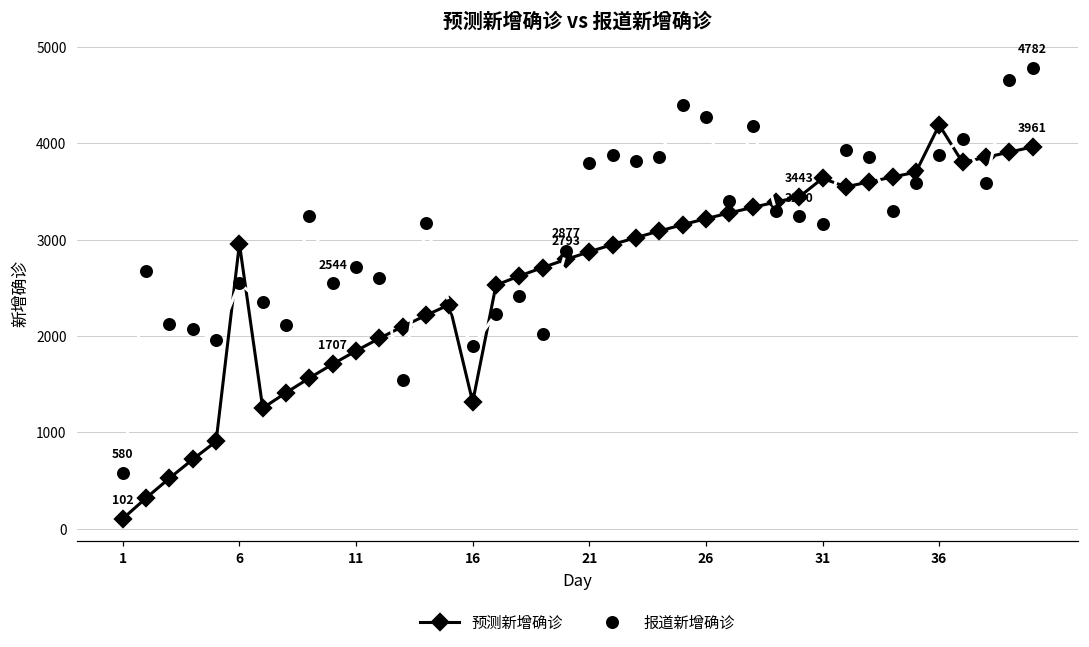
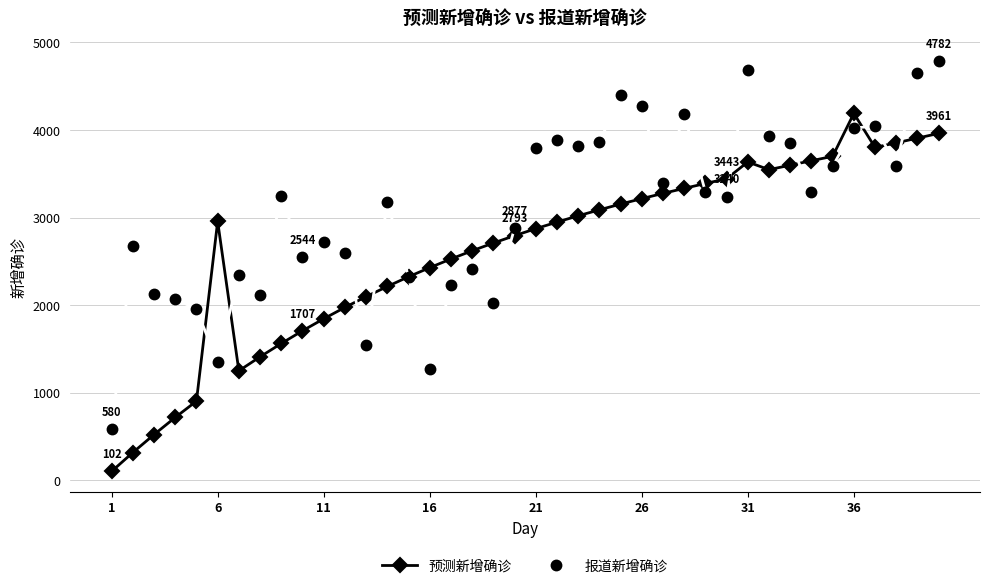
报道新增确诊, 6: 2500 -> 1300
预测新增确诊, 16: 1300 -> 2400
报道新增确诊, 16: 1900 -> 1300
报道新增确诊, 31: 3200 -> 4700
报道新增确诊, 36: 3900 -> 4000
